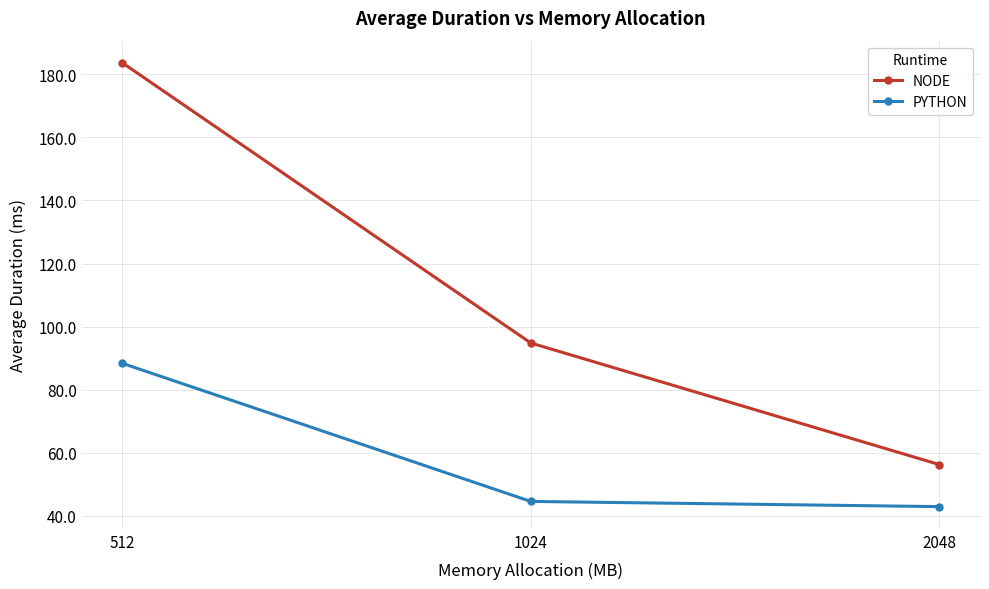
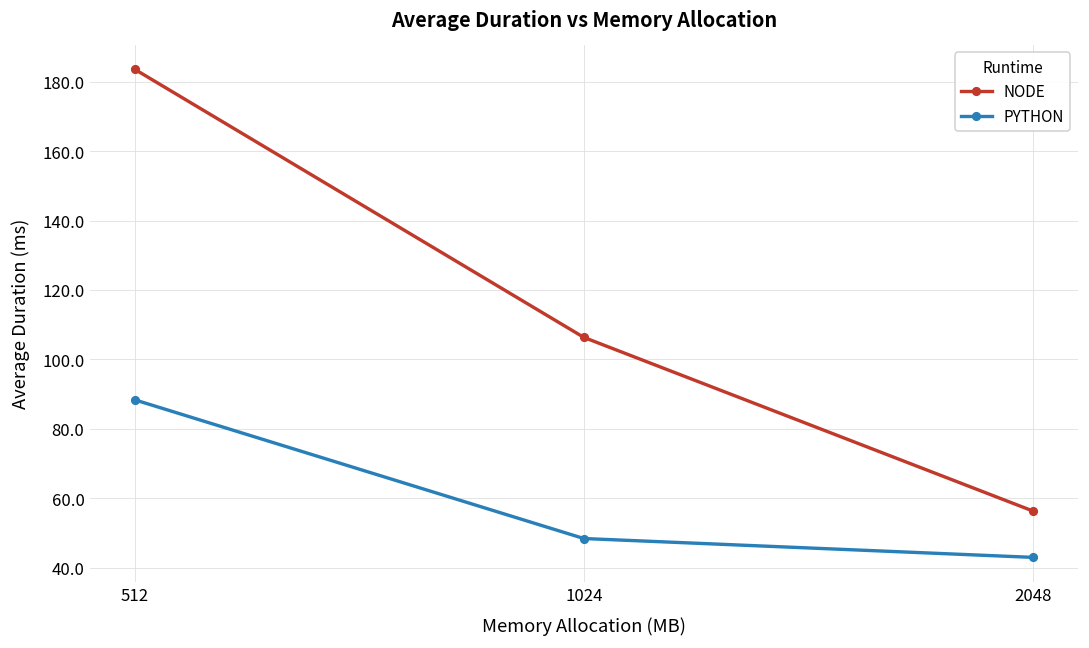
NODE, 1024: 95 -> 106
PYTHON, 1024: 45 -> 48
